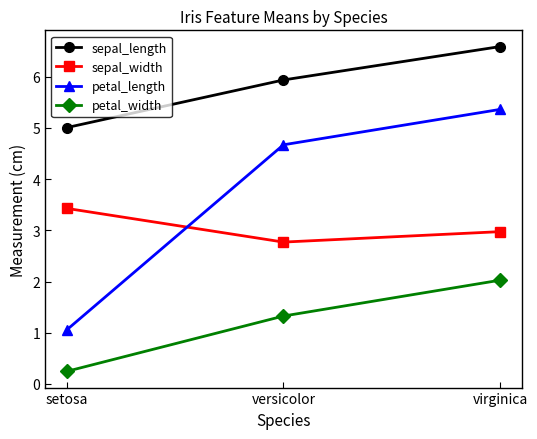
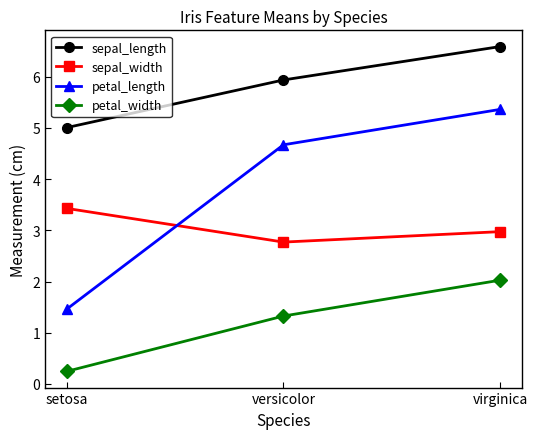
petal_length, setosa: 1.1 -> 1.5
